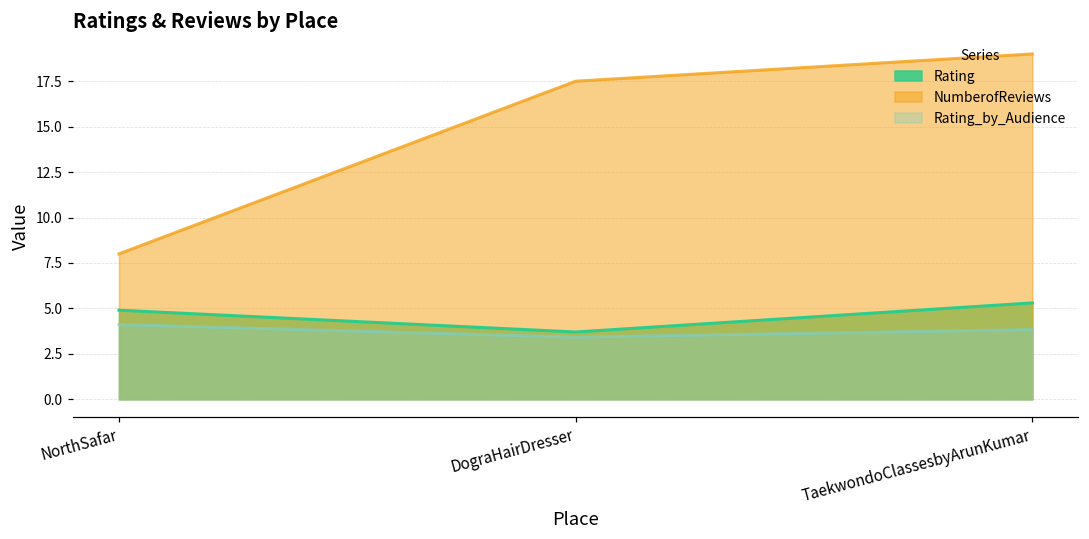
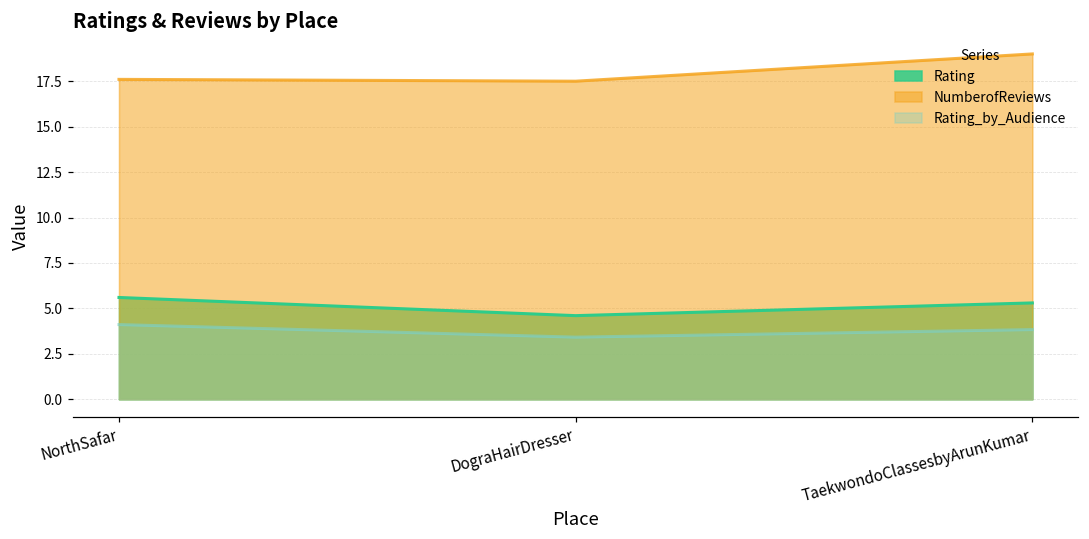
Rating, NorthSafar: 4.9 -> 5.6
NumberofReviews, NorthSafar: 8.0 -> 17.6
Rating, DograHairDresser: 3.7 -> 4.6
